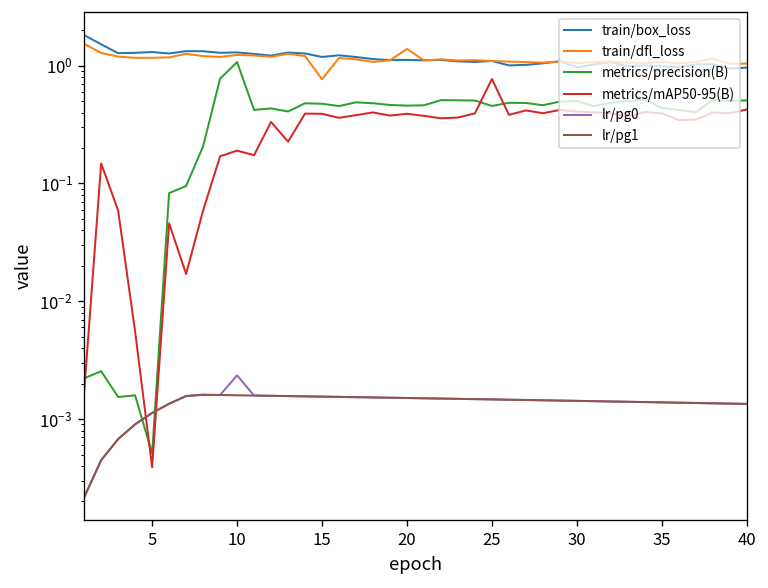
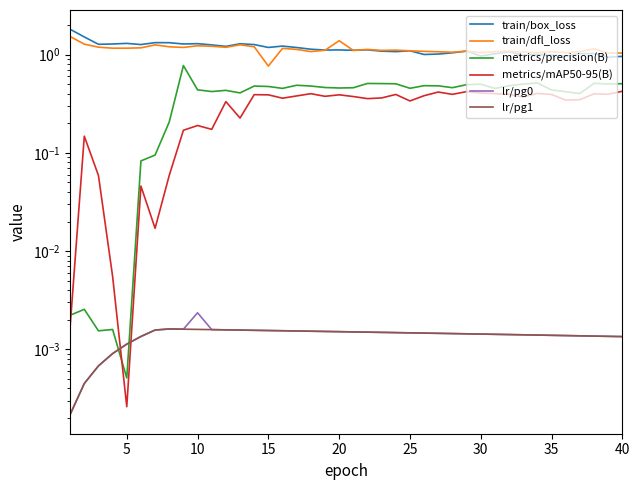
metrics/mAP50-95(B), 5: 0.00039 -> 0.00026
metrics/precision(B), 10: 1.1 -> 0.4
metrics/mAP50-95(B), 25: 0.8 -> 0.34
